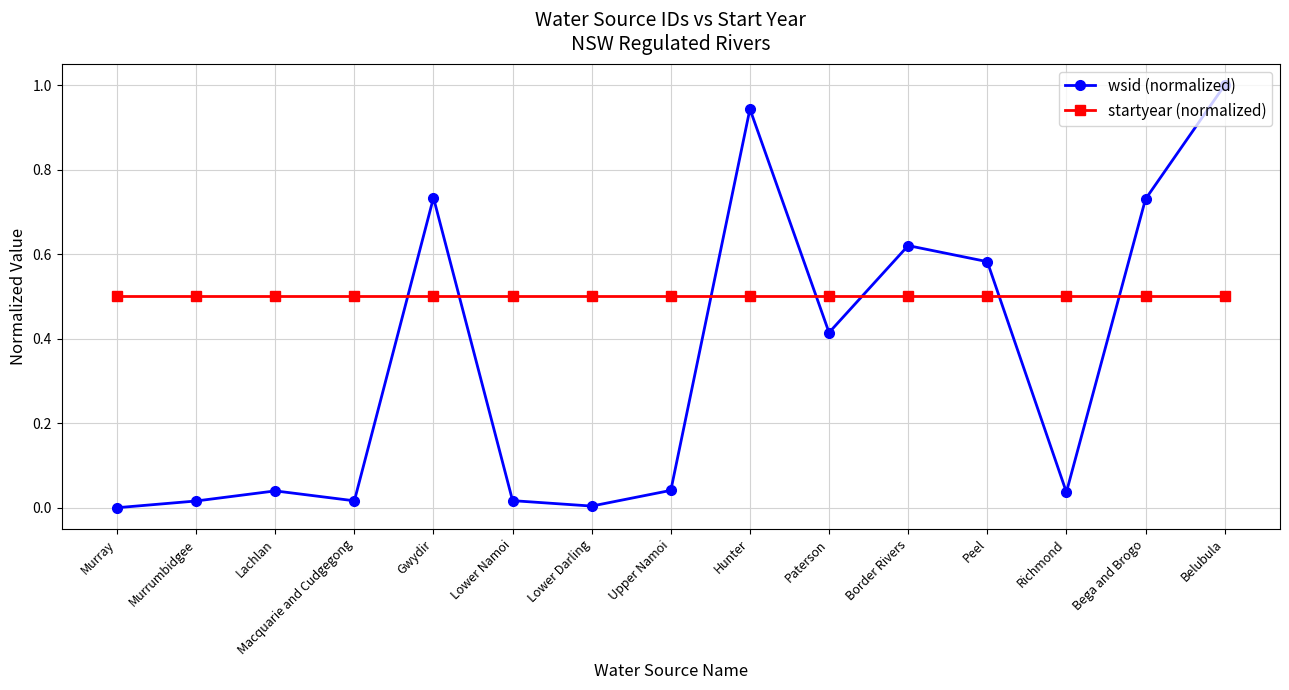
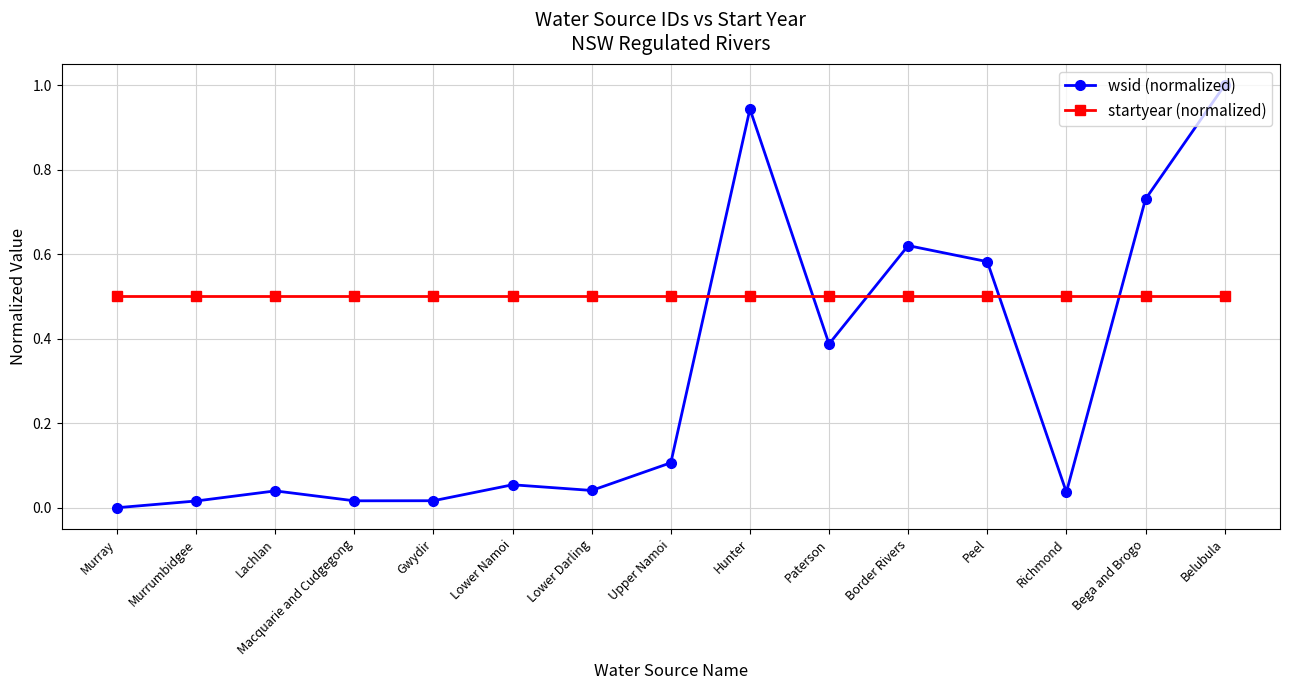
wsid (normalized), Gwydir: 0.73 -> 0.02
wsid (normalized), Lower Namoi: 0.02 -> 0.05
wsid (normalized), Lower Darling: 0.00 -> 0.04
wsid (normalized), Upper Namoi: 0.04 -> 0.11
wsid (normalized), Paterson: 0.41 -> 0.39
